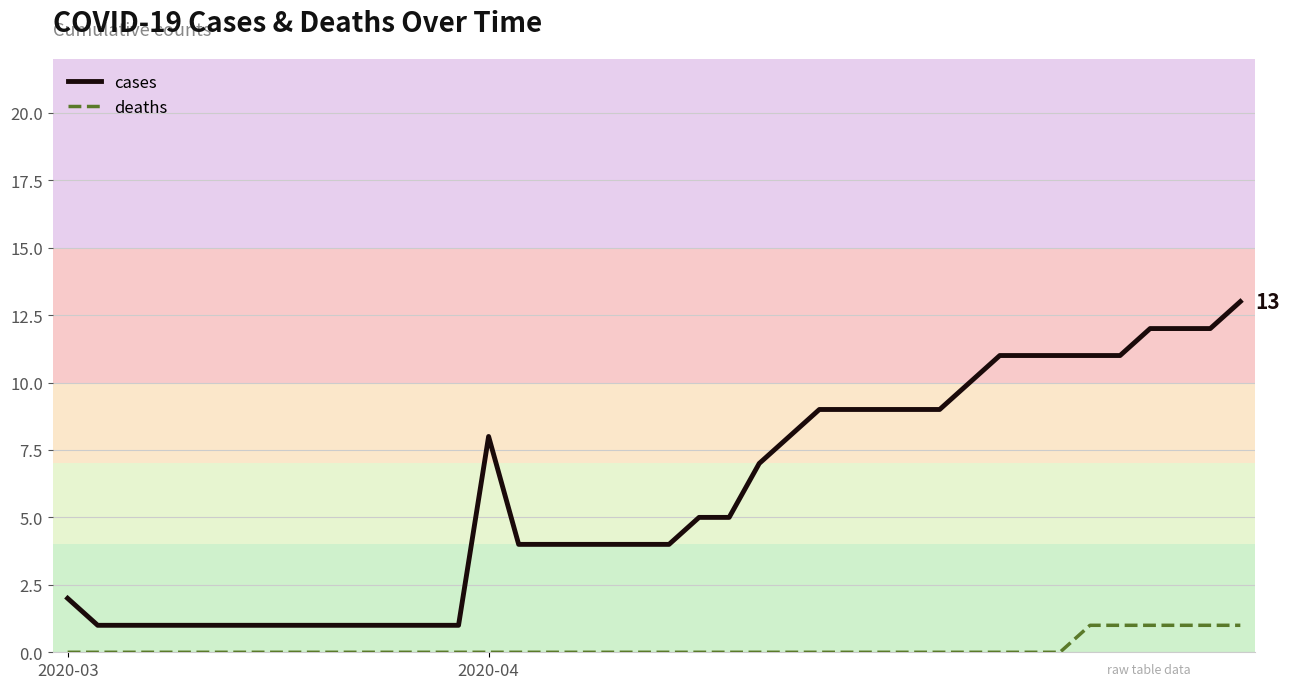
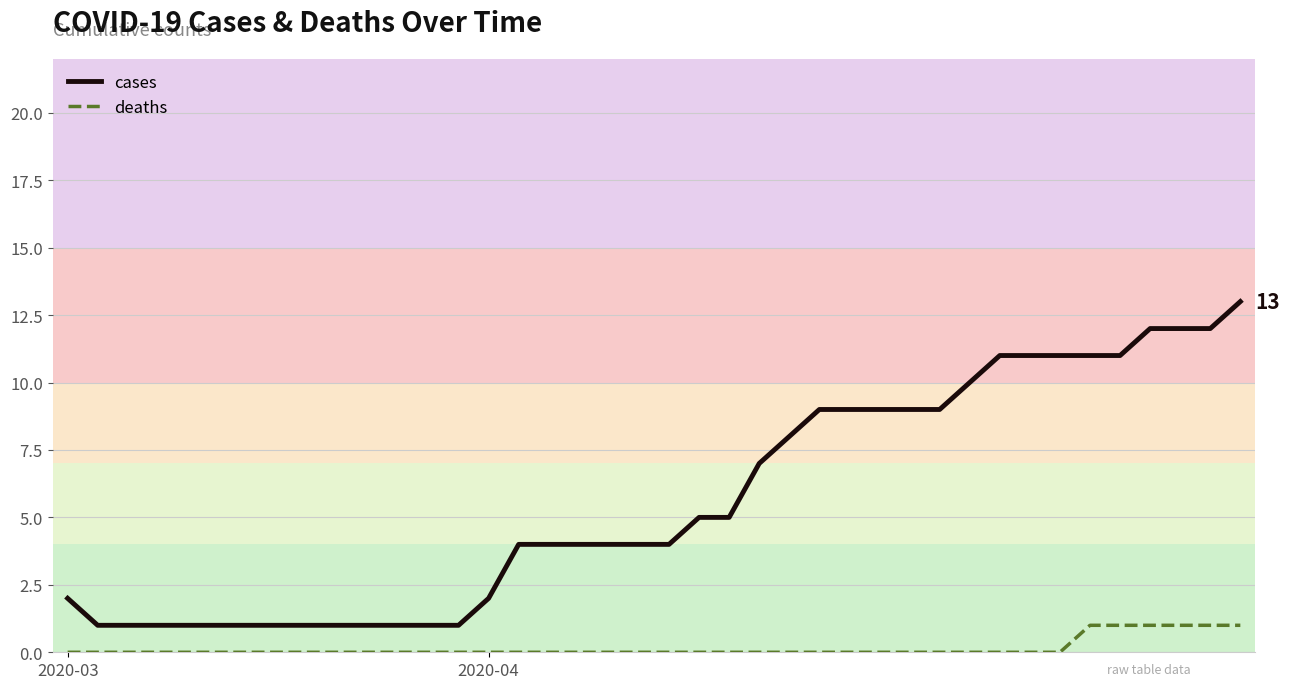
cases, 2020-04: 8 -> 2
